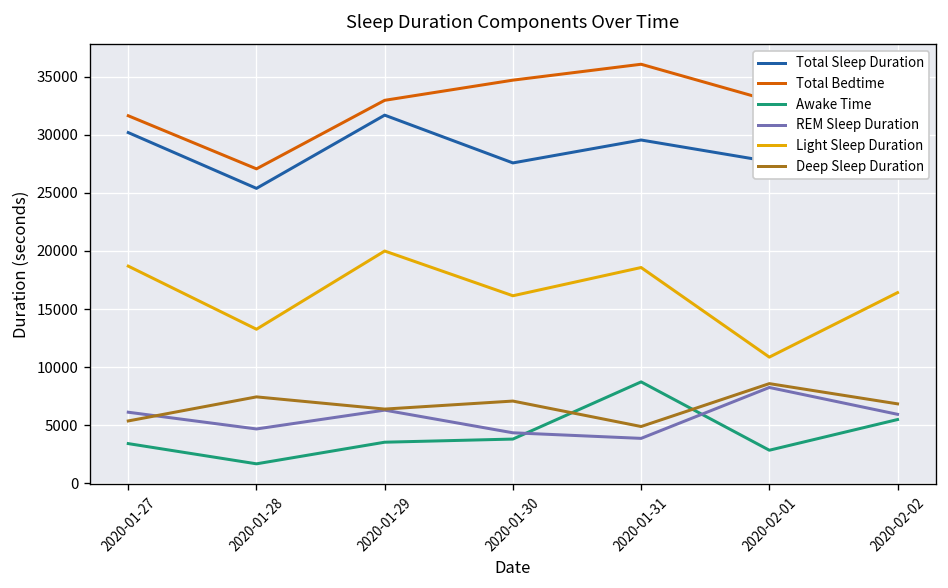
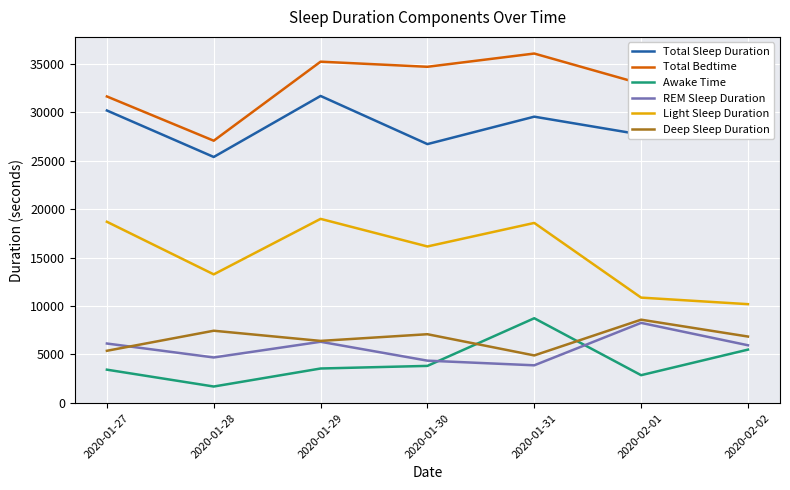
Total Bedtime, 2020-01-29: 33000 -> 35000
Light Sleep Duration, 2020-01-29: 20000 -> 19000
Total Sleep Duration, 2020-01-30: 28000 -> 27000
Light Sleep Duration, 2020-02-02: 16000 -> 10000
